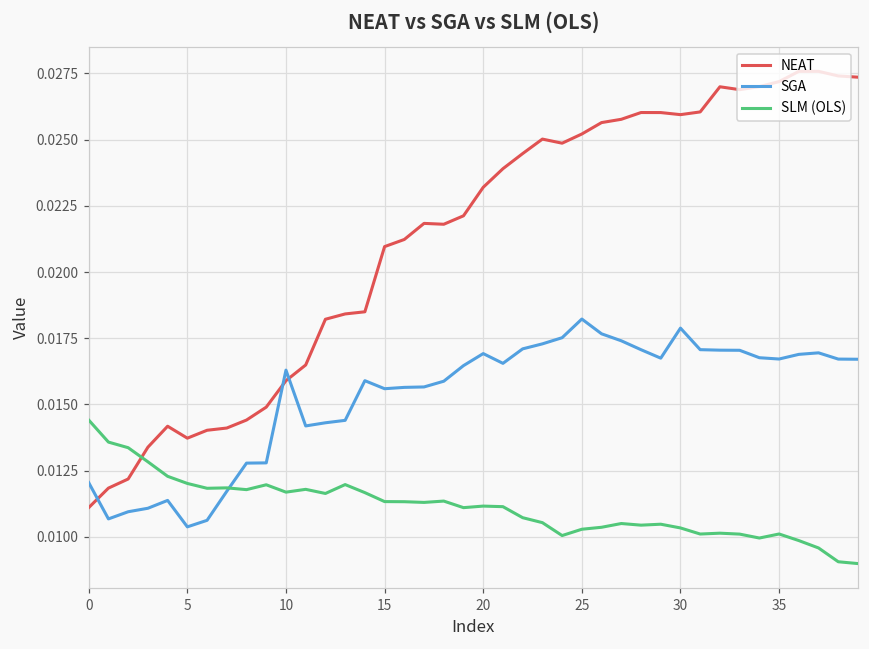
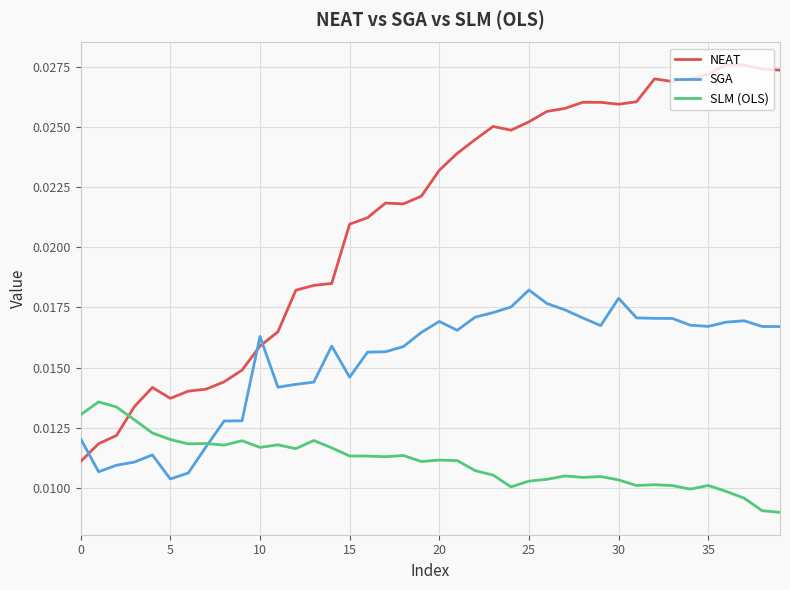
SLM (OLS), 0: 0.0144 -> 0.0130
SGA, 15: 0.0156 -> 0.0146
